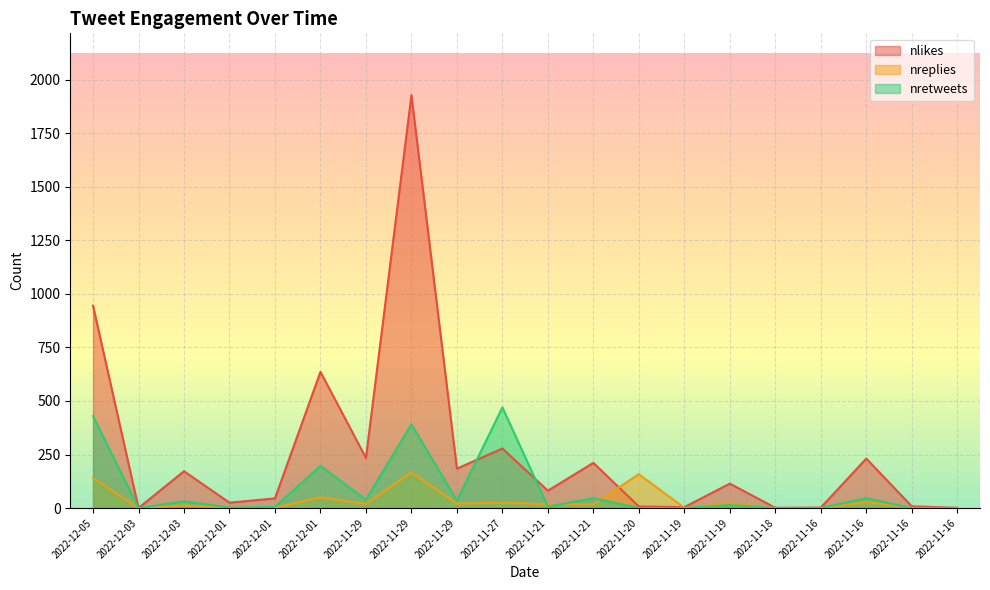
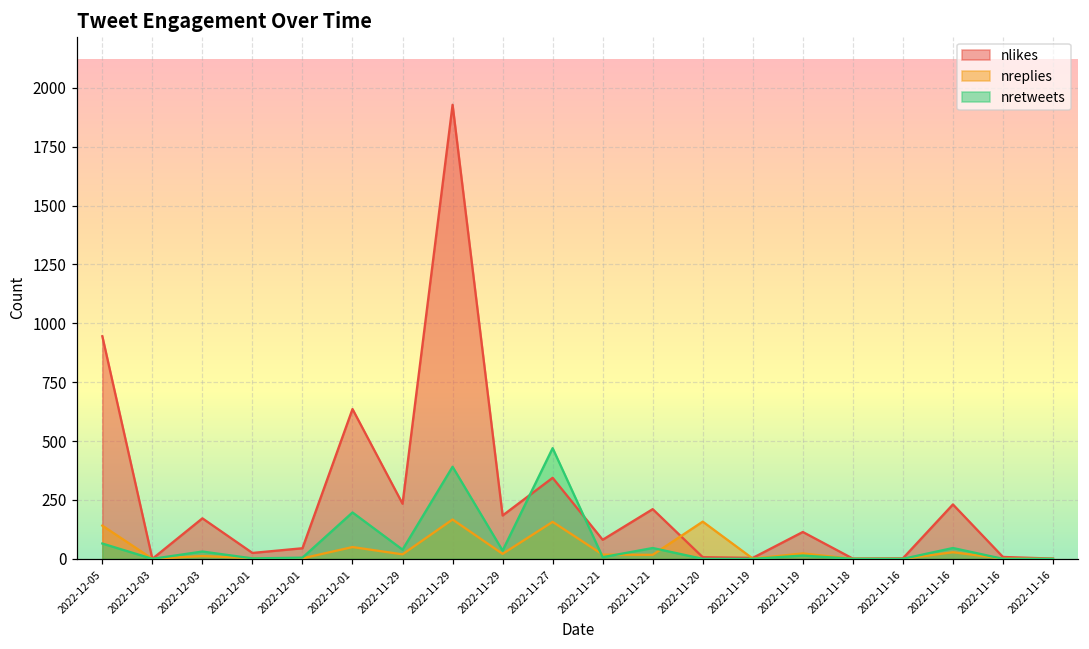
nretweets, 2022-12-05: 430 -> 70
nlikes, 2022-11-27: 280 -> 340
nreplies, 2022-11-27: 30 -> 160
